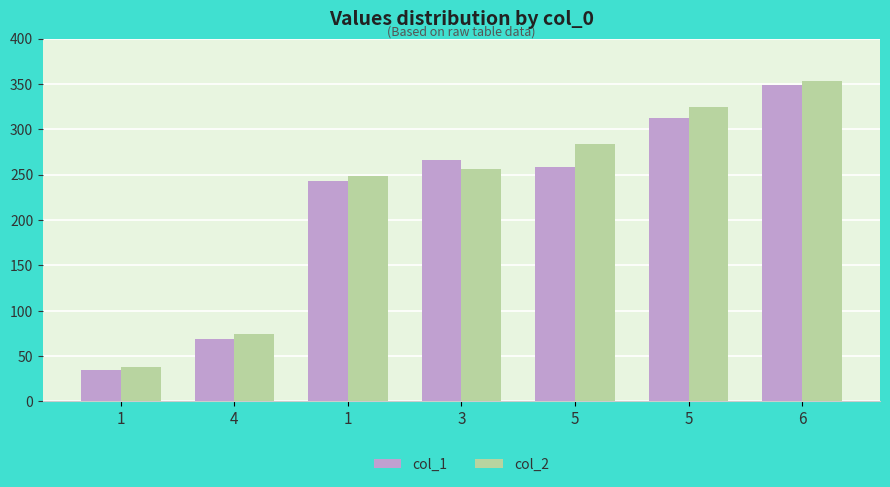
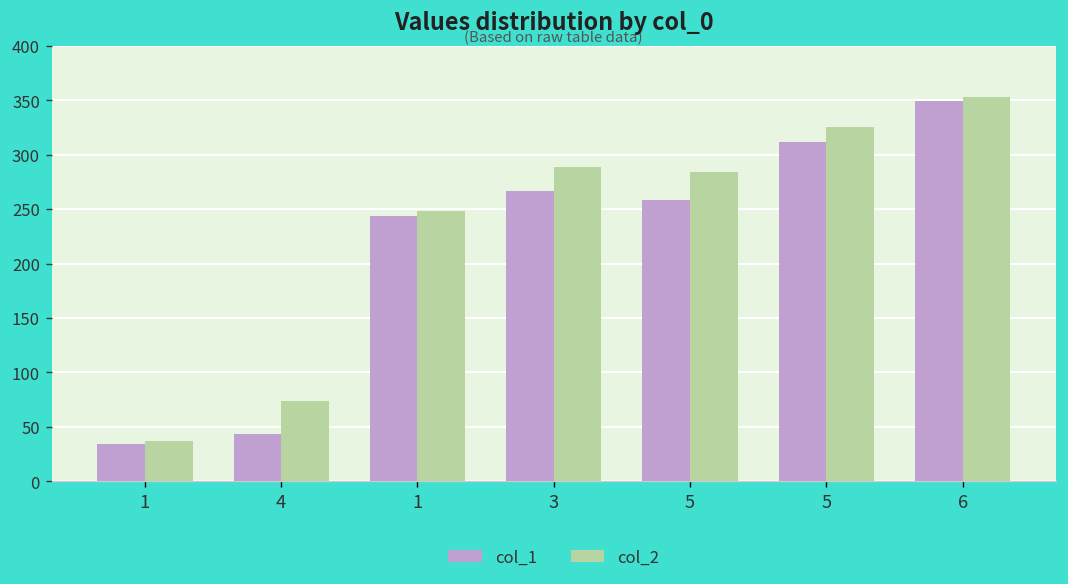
col_1, 4: 70 -> 40
col_2, 3: 260 -> 290
